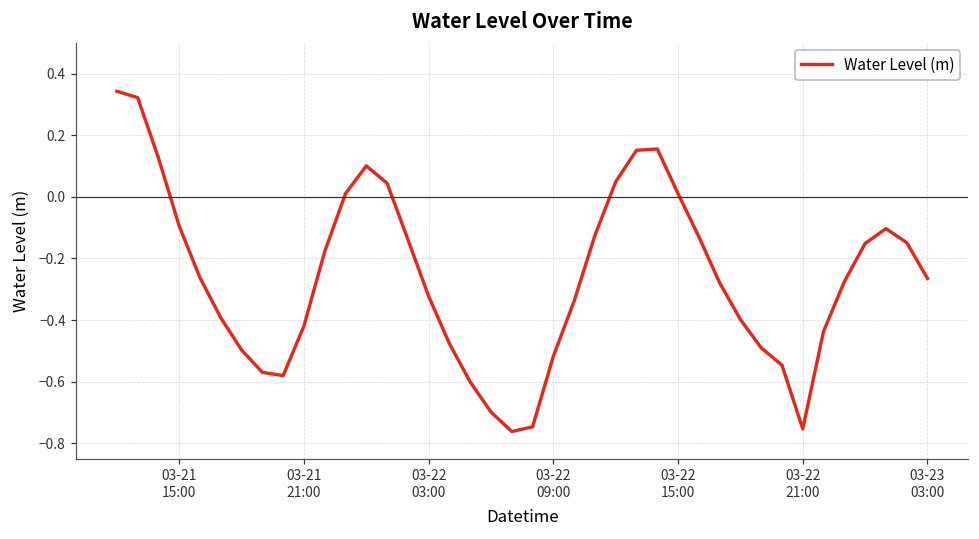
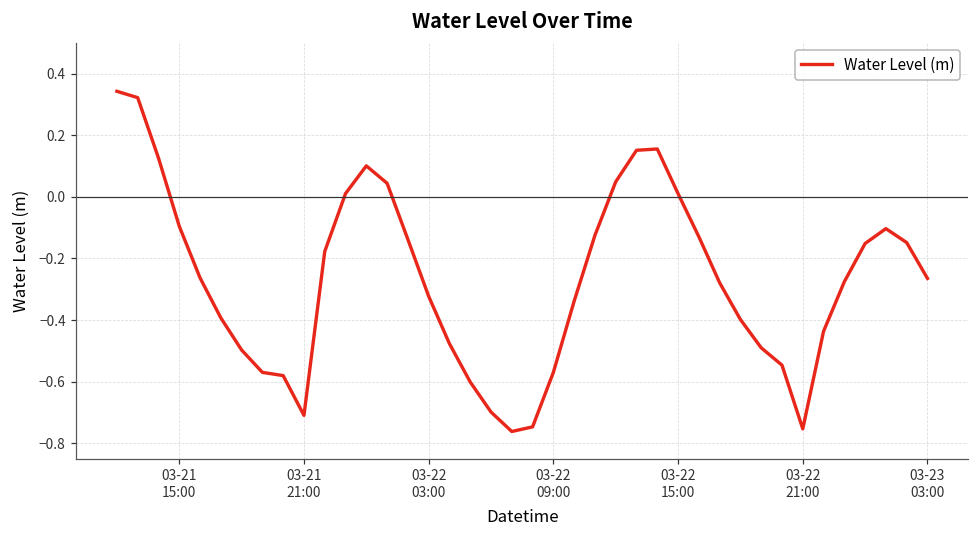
03-21 21:00: -0.42 -> -0.71
03-22 09:00: -0.52 -> -0.57
